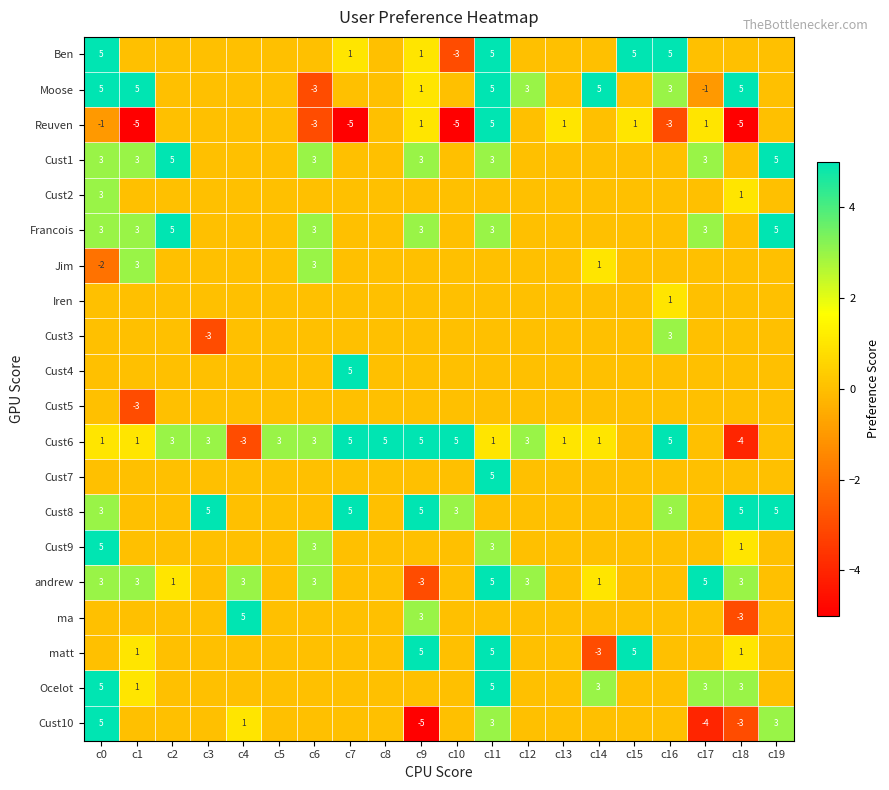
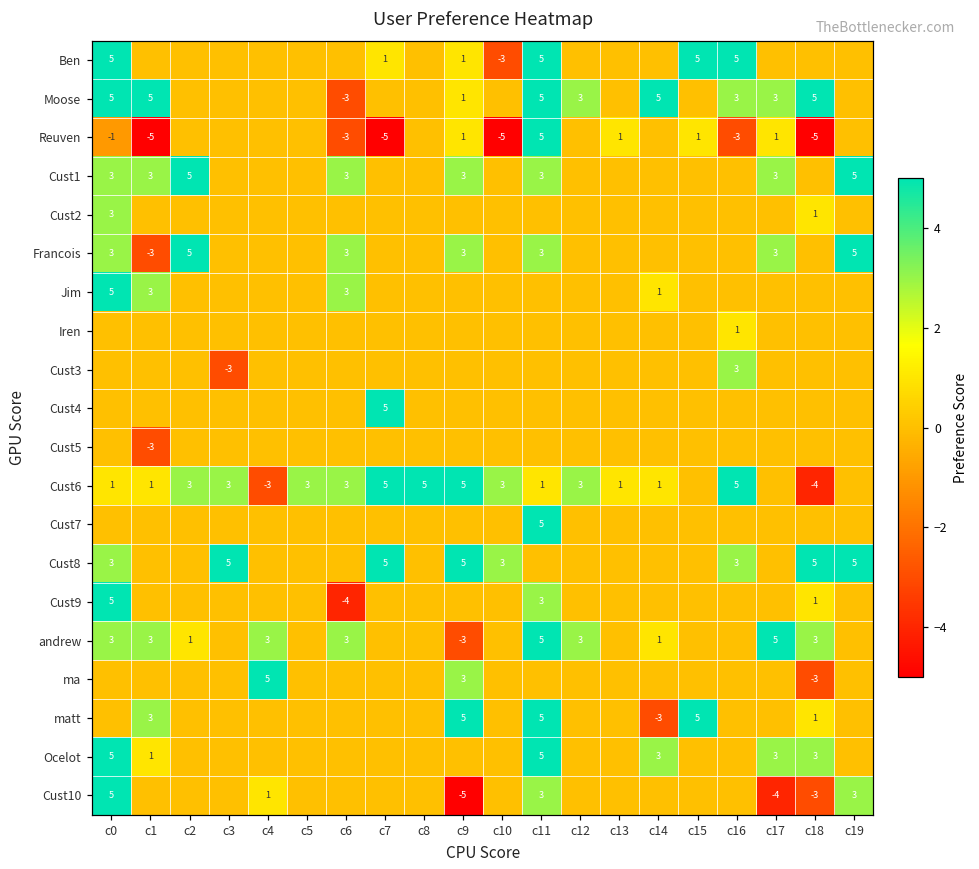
Moose, c17: -1 -> 3
Francois, c1: 3 -> -3
Jim, c0: -2 -> 5
Cust6, c10: 5 -> 3
Cust9, c6: 3 -> -4
matt, c1: 1 -> 3
